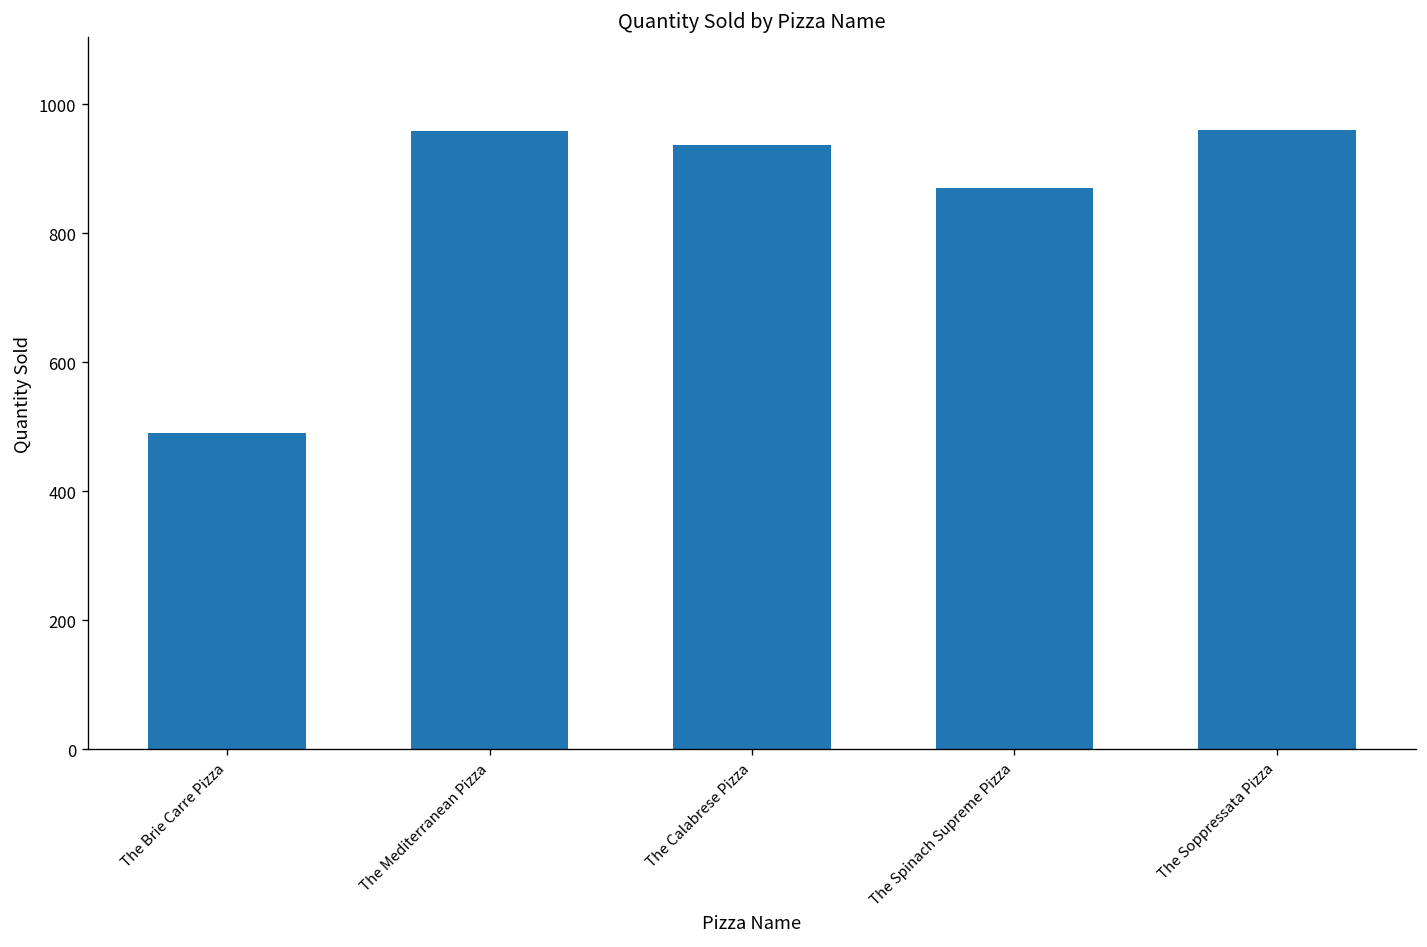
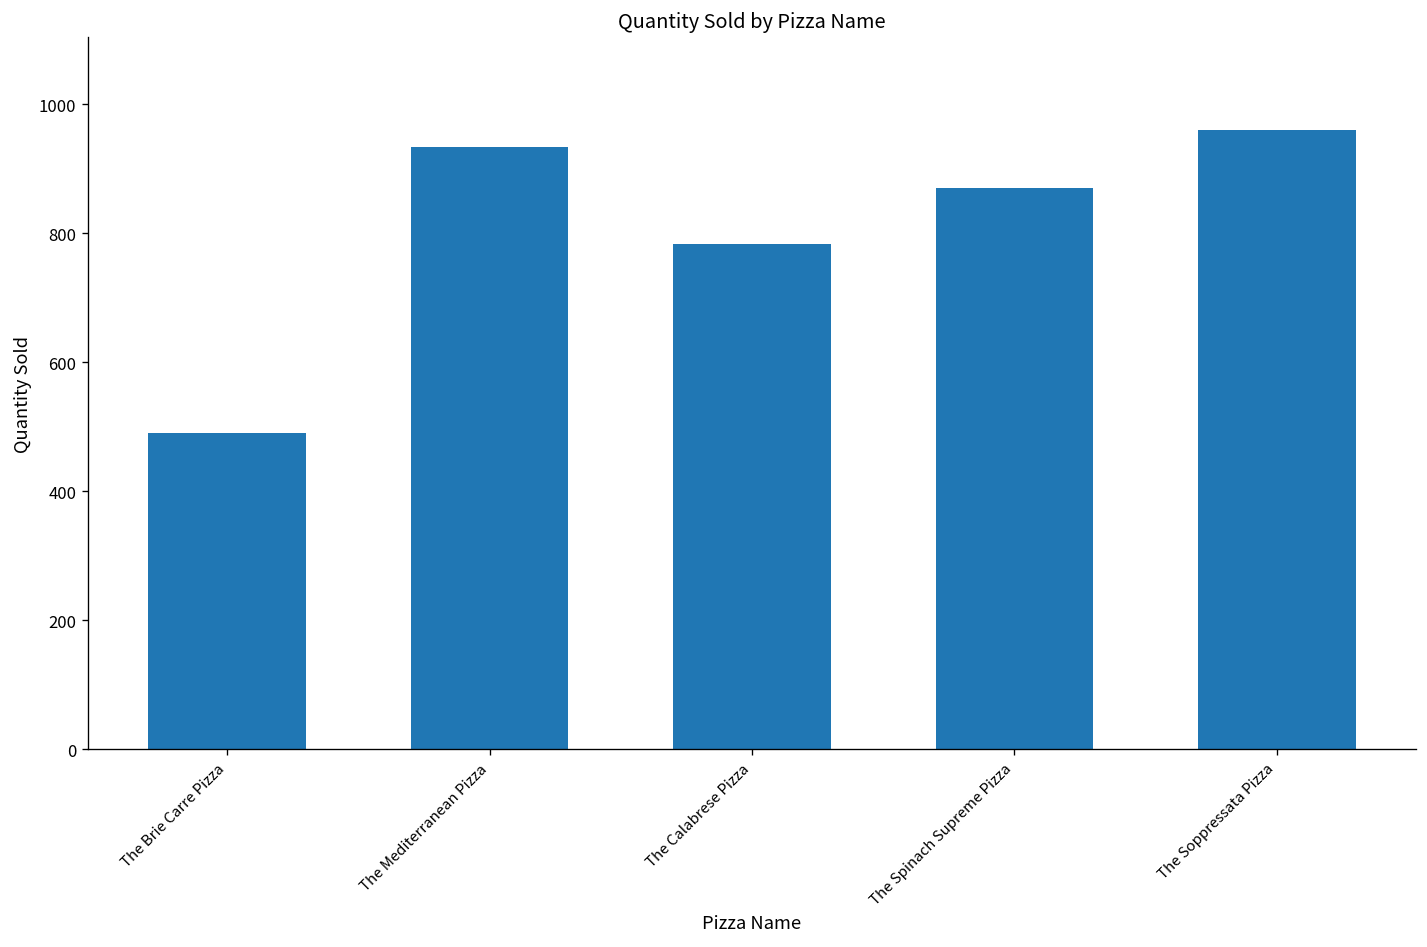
The Mediterranean Pizza: 960 -> 930
The Calabrese Pizza: 940 -> 780
